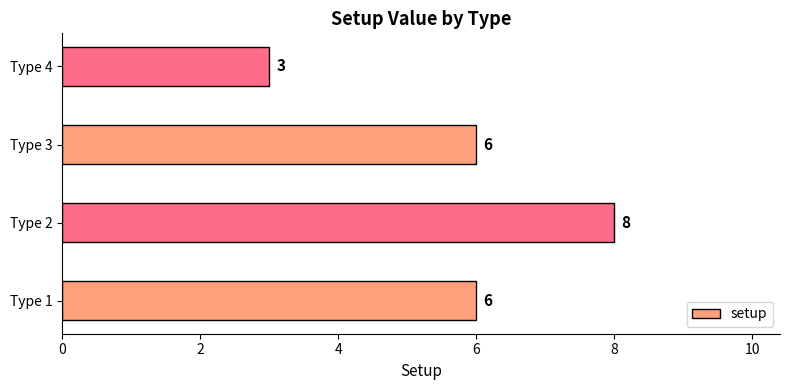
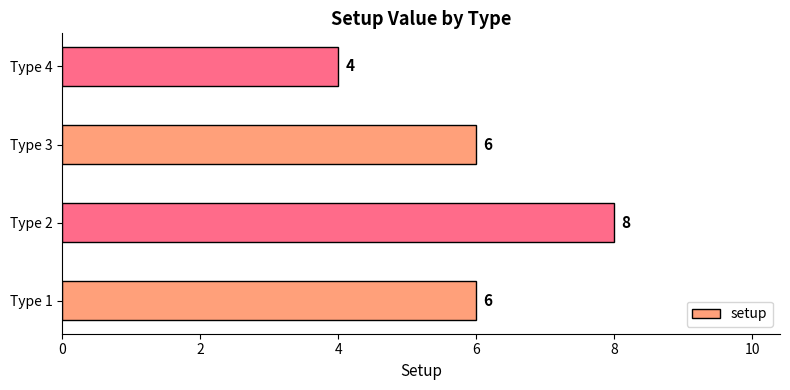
Type 4: 3 -> 4
